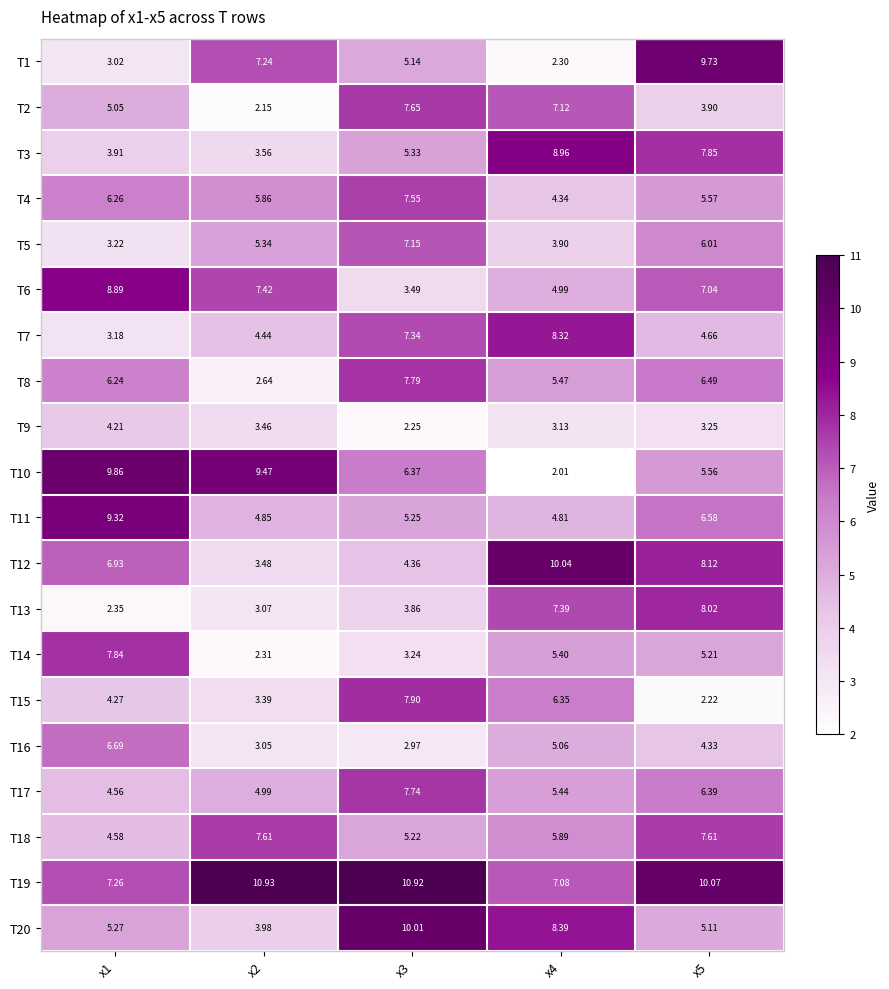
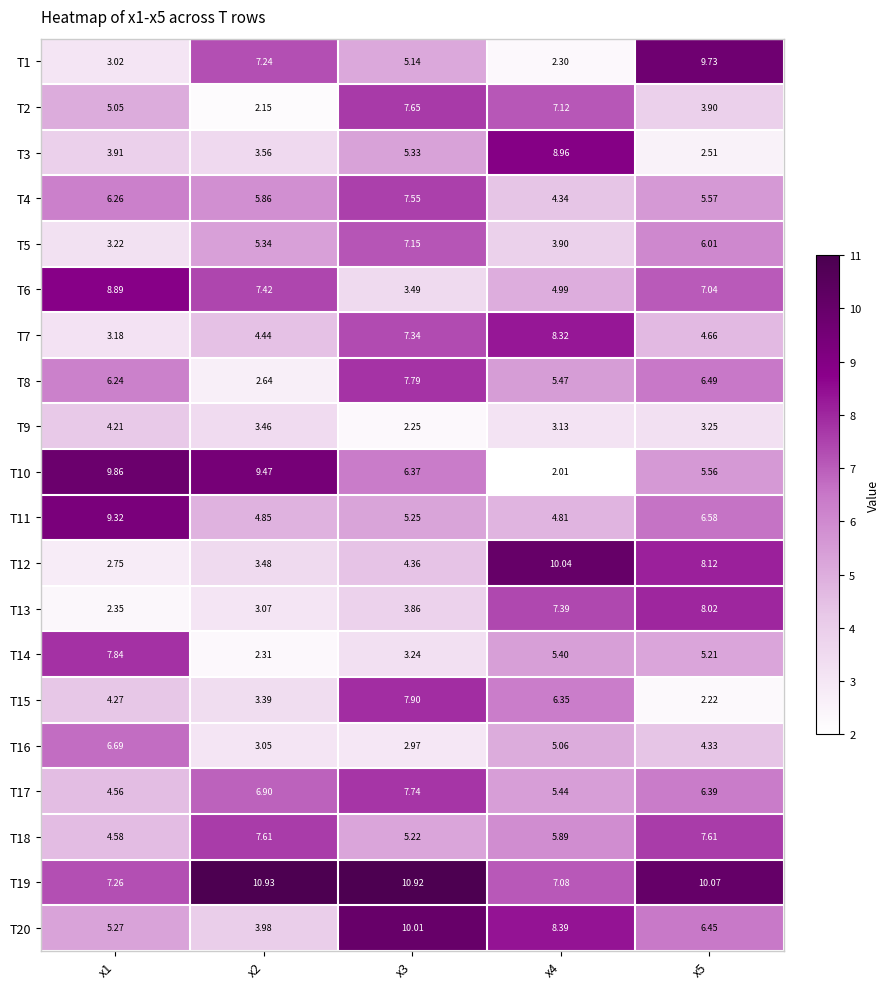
T3, x5: 7.85 -> 2.51
T12, x1: 6.93 -> 2.75
T17, x2: 4.99 -> 6.90
T20, x5: 5.11 -> 6.45
